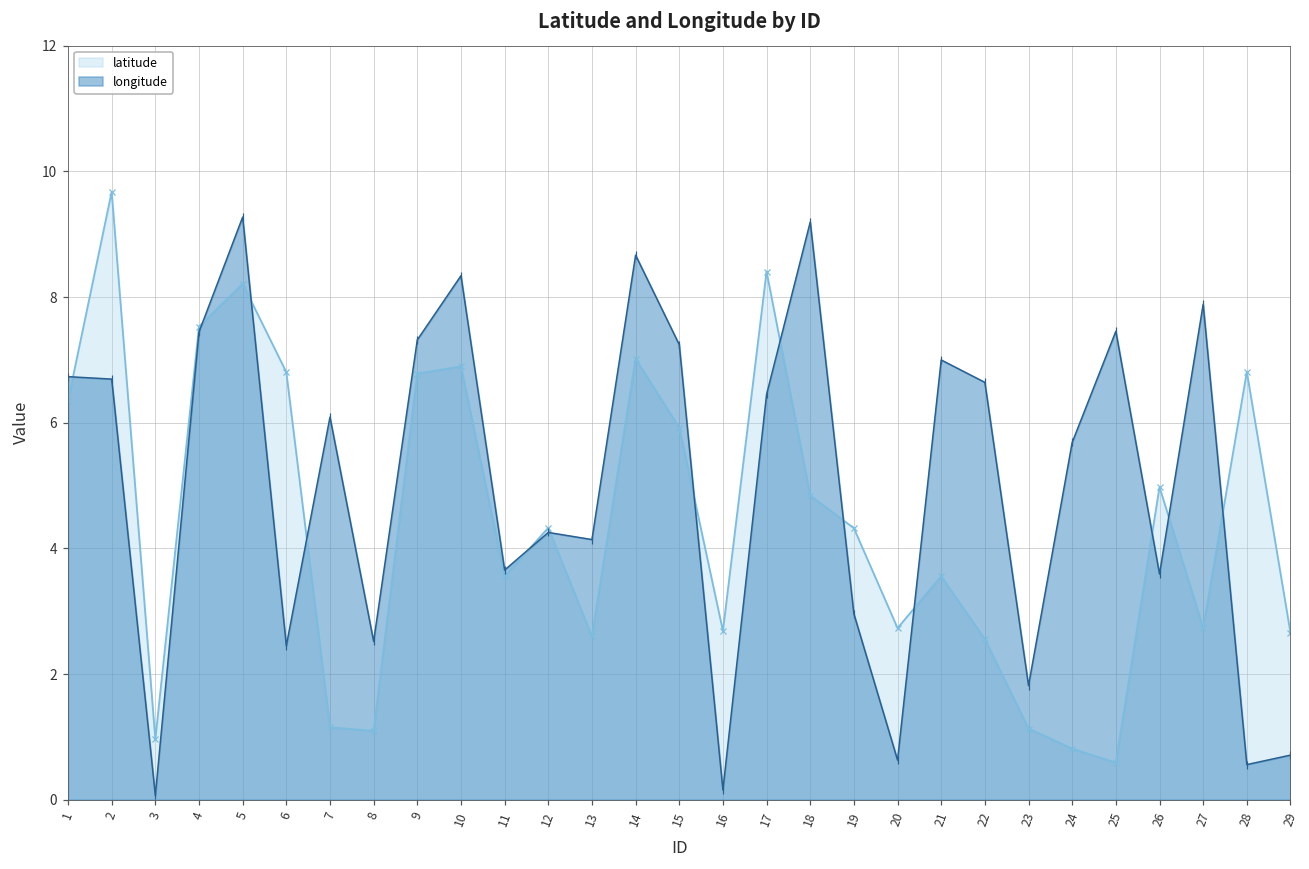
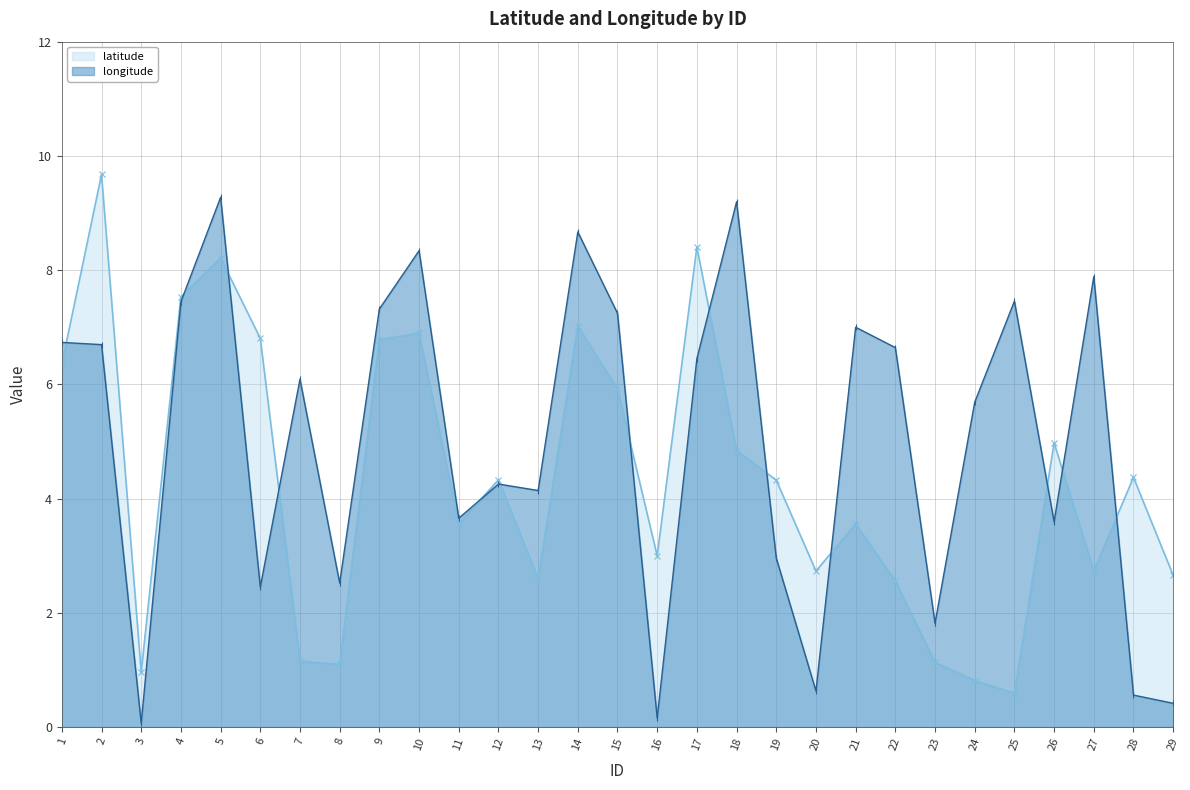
latitude, 16: 2.7 -> 3.0
latitude, 28: 6.8 -> 4.4
longitude, 29: 0.7 -> 0.4
